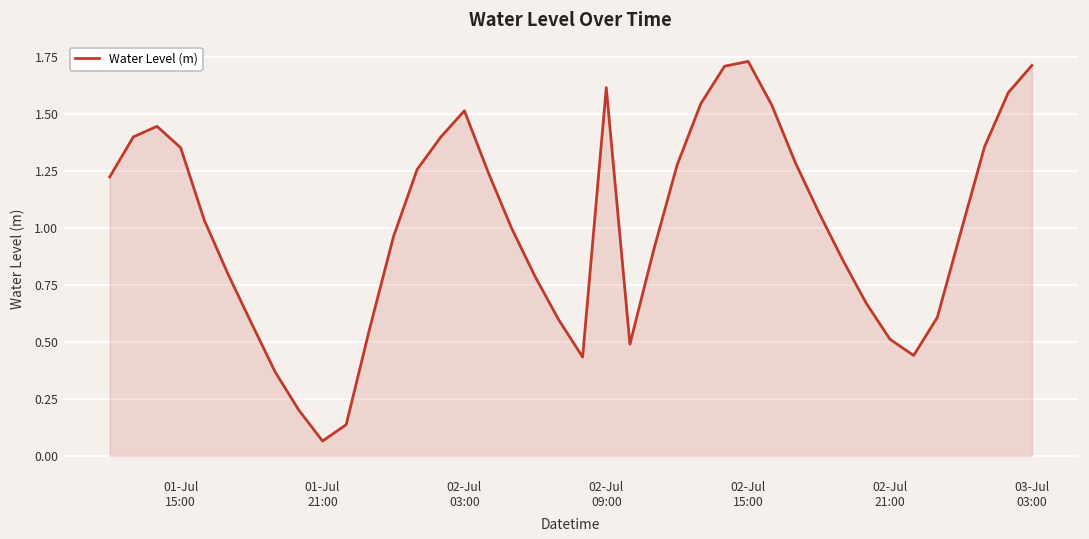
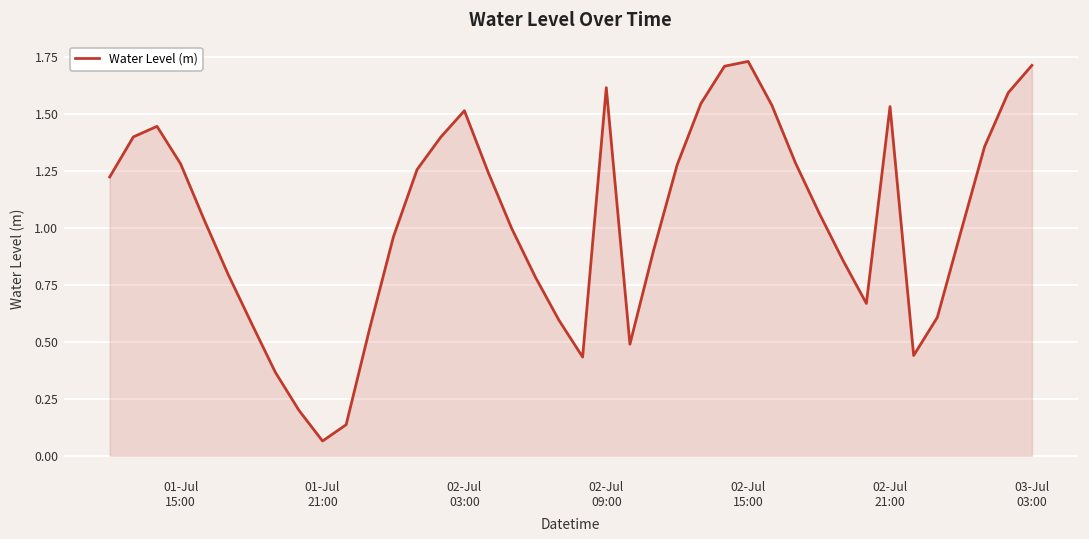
01-Jul 15:00: 1.35 -> 1.28
02-Jul 21:00: 0.51 -> 1.53
